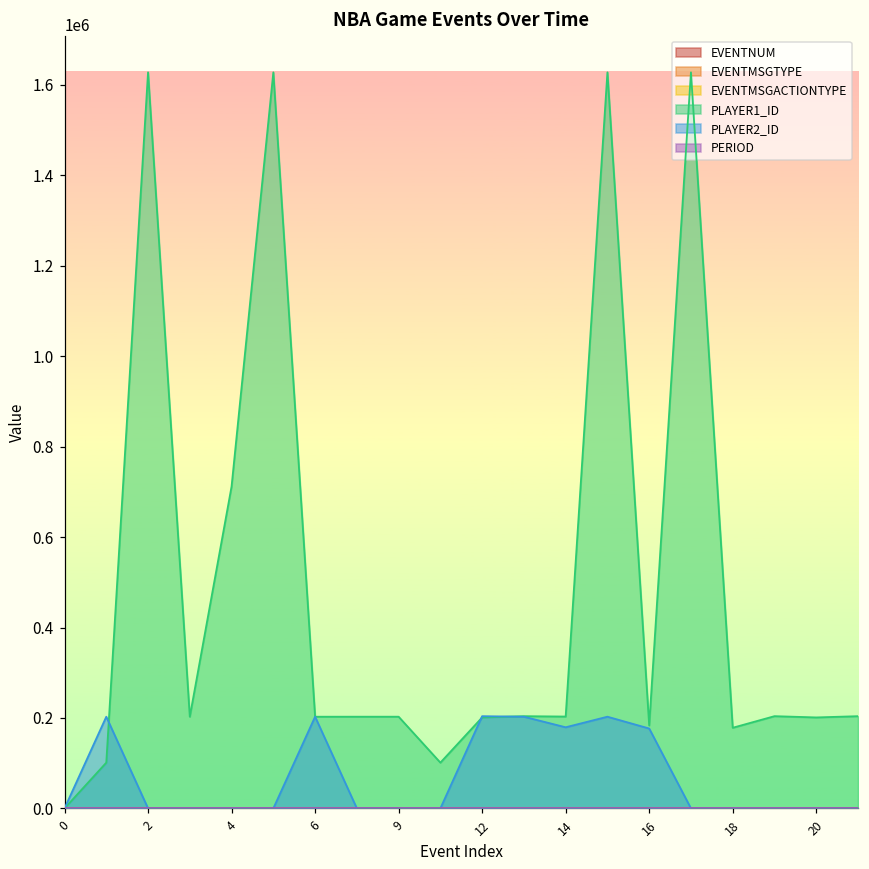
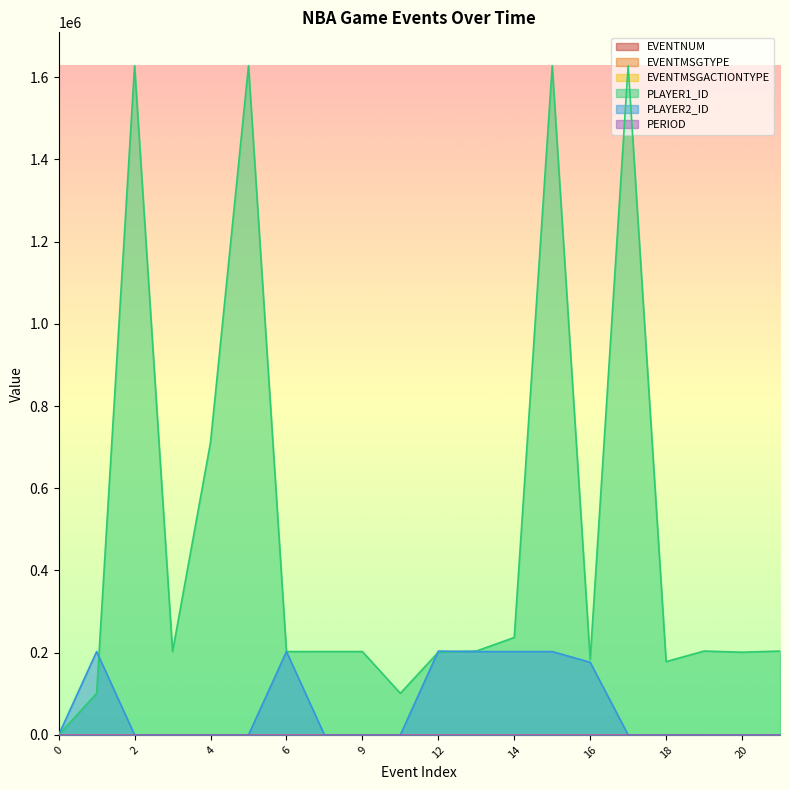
PLAYER1_ID, 14: 200000 -> 240000
PLAYER2_ID, 14: 180000 -> 200000
